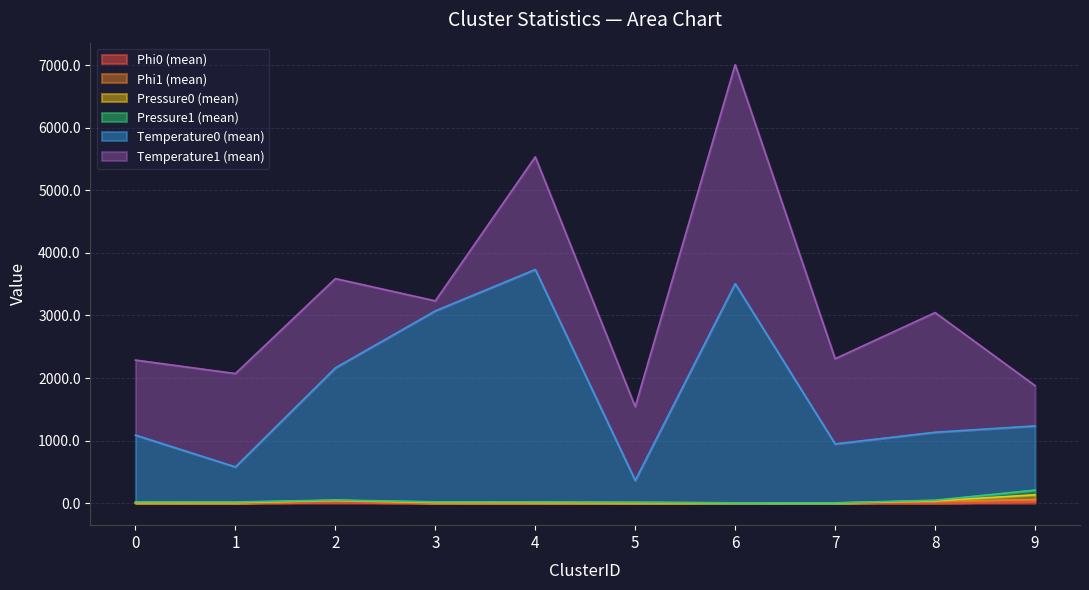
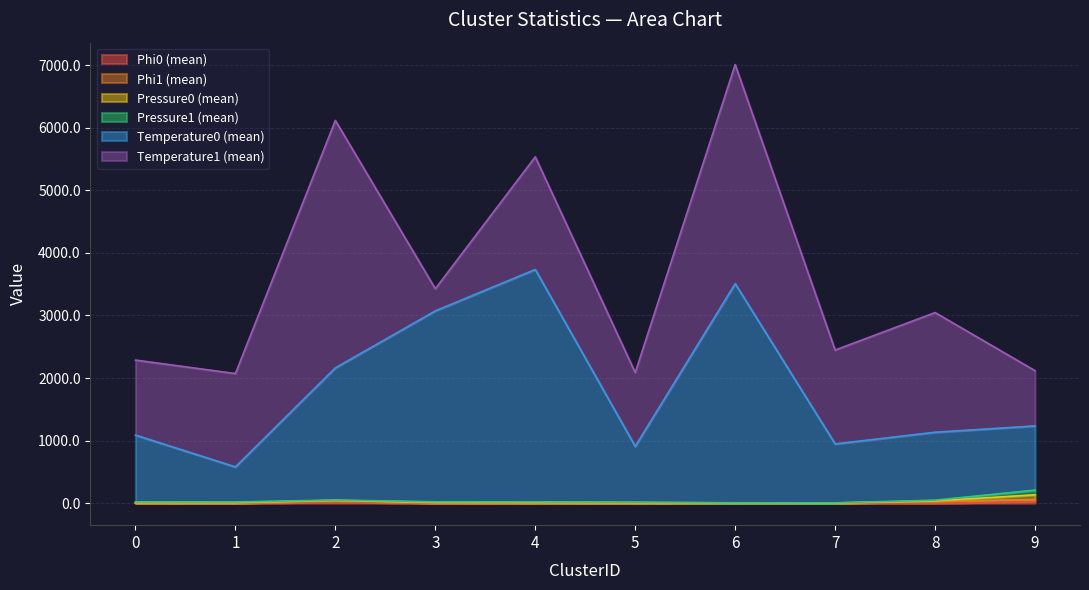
Temperature1 (mean), 2: 1400 -> 4000
Temperature1 (mean), 3: 200 -> 400
Temperature0 (mean), 5: 300 -> 900
Temperature1 (mean), 7: 1400 -> 1500
Temperature1 (mean), 9: 600 -> 900
